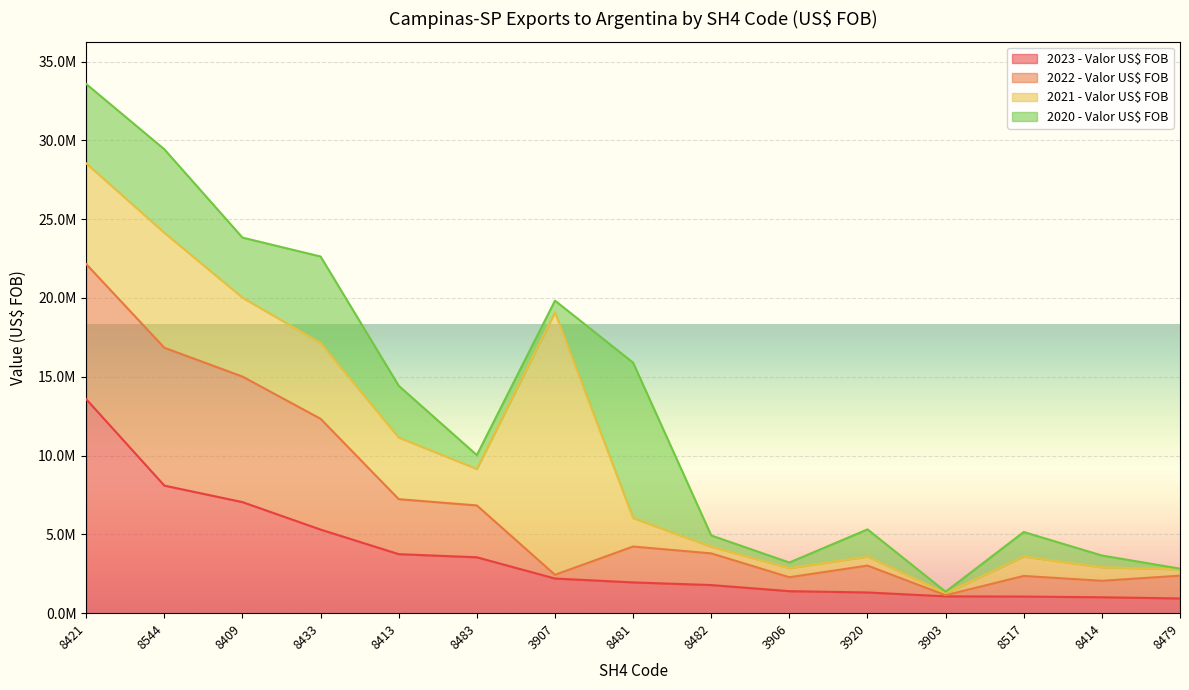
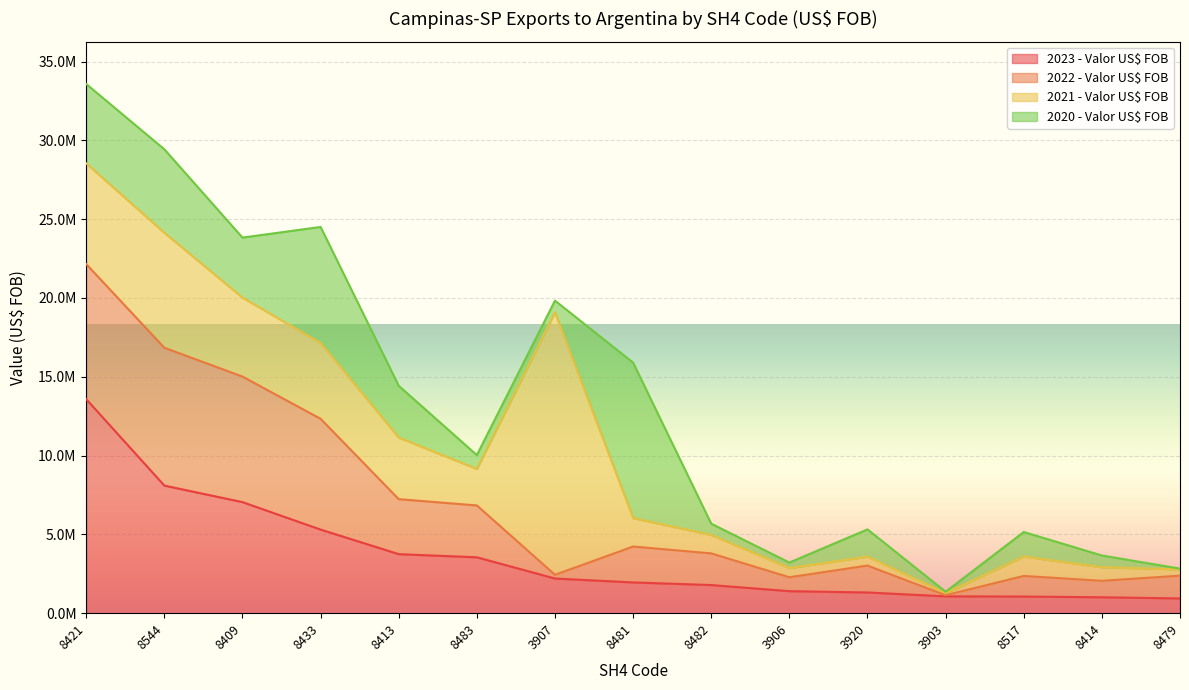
2020 - Valor US$ FOB, 8433: 5500000 -> 7400000
2021 - Valor US$ FOB, 8482: 400000 -> 1200000
